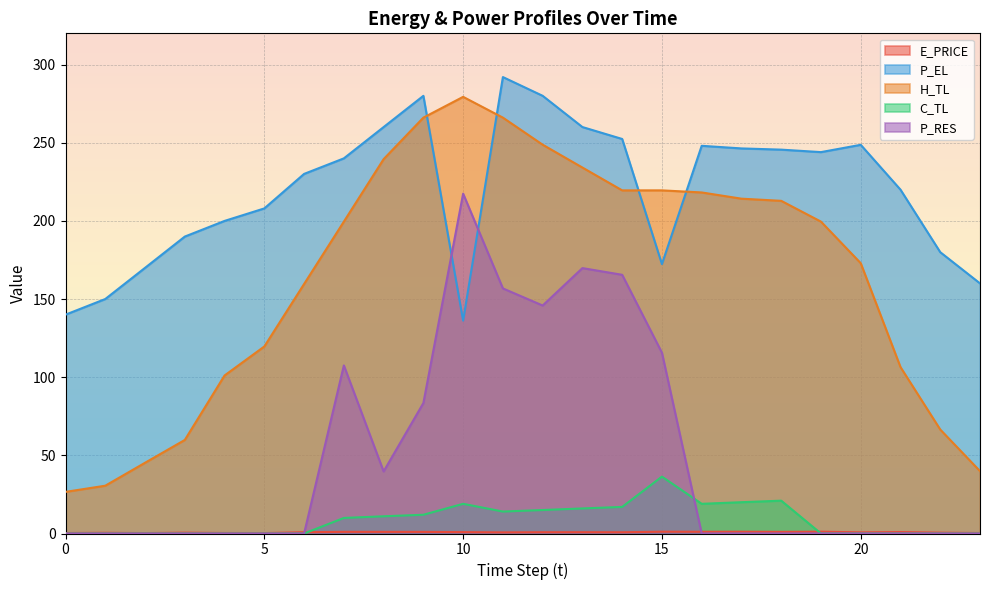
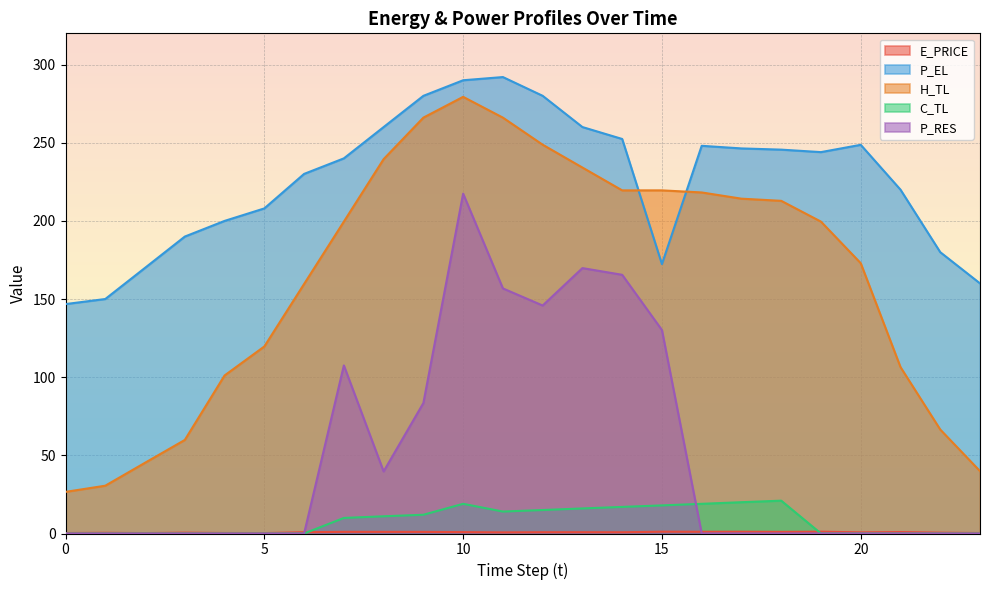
P_EL, 0: 140 -> 147
P_EL, 10: 136 -> 290
C_TL, 15: 36 -> 18
P_RES, 15: 116 -> 130
